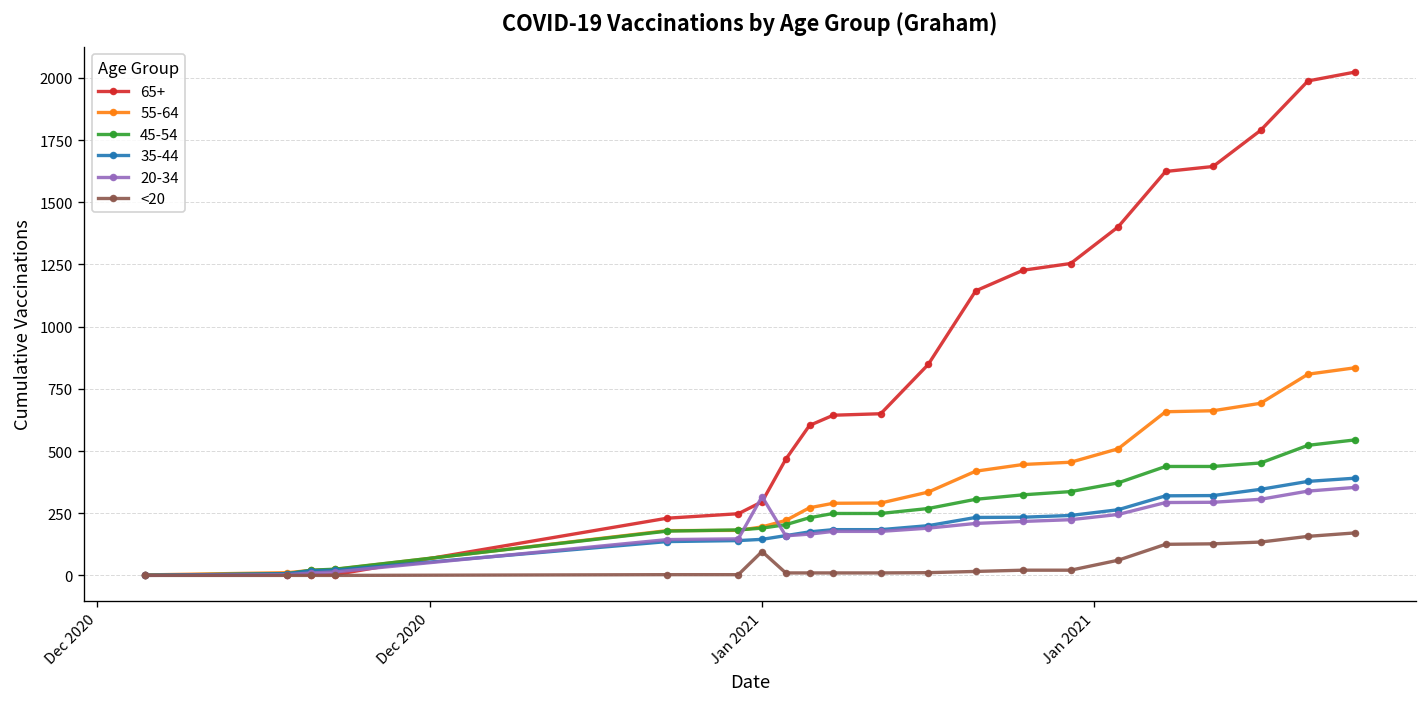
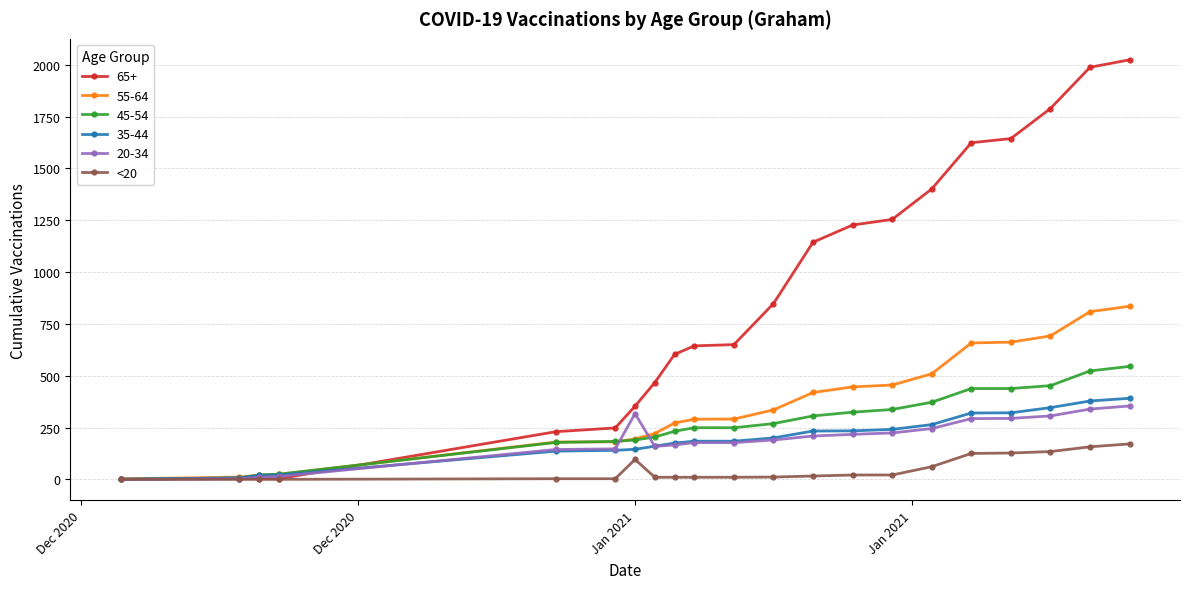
65+, Jan 2021: 300 -> 350
